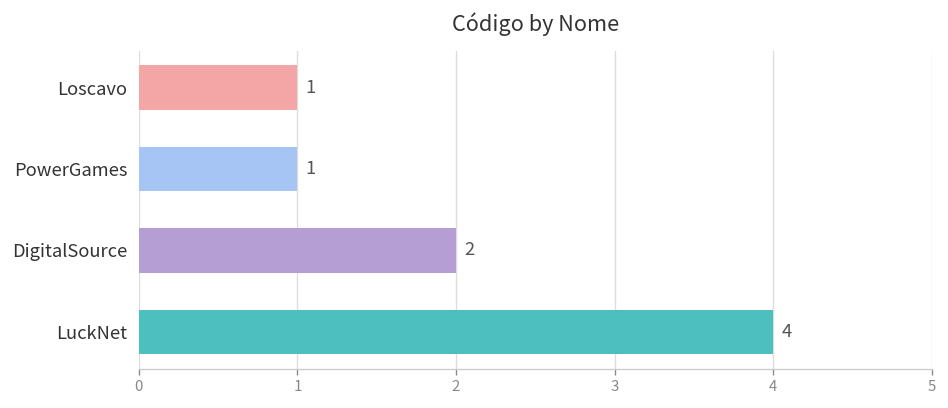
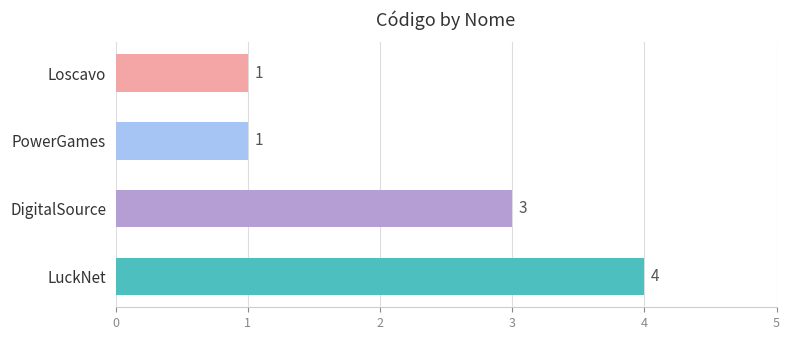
DigitalSource: 2 -> 3
